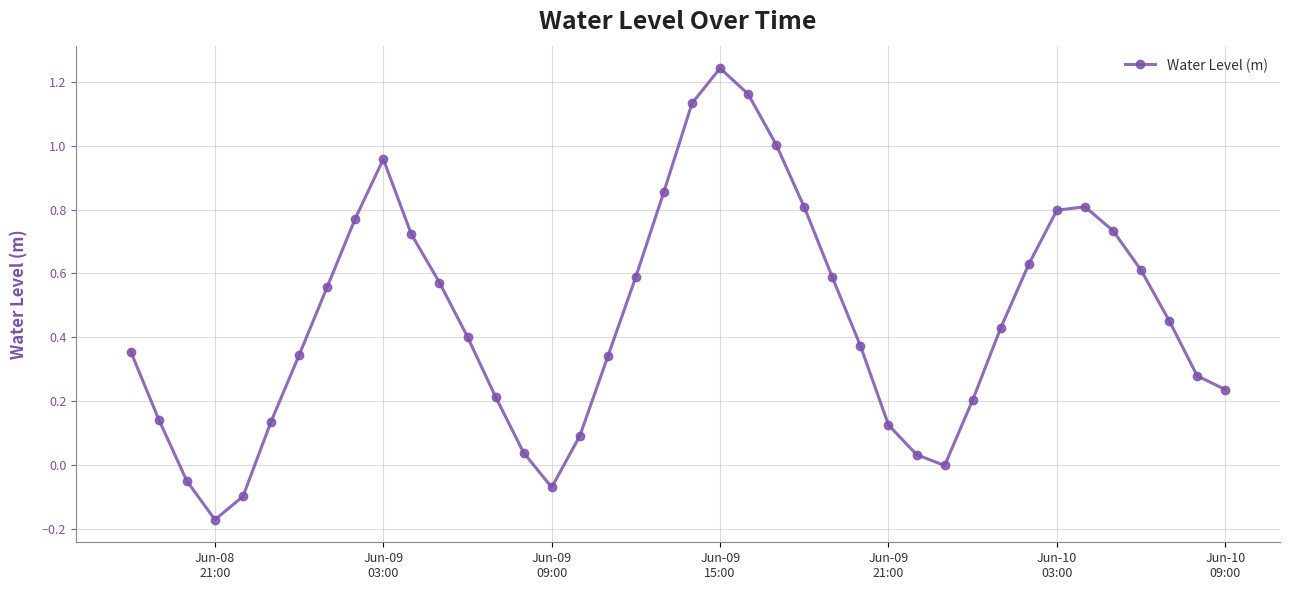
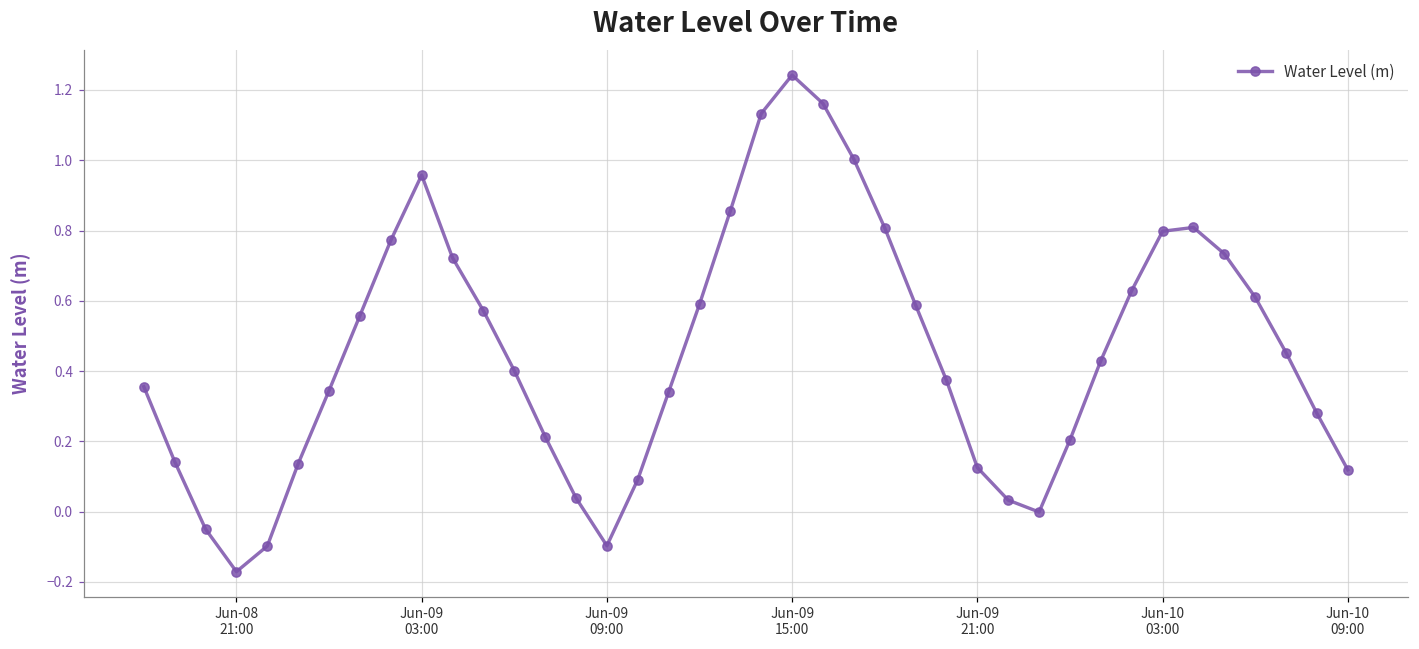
Jun-09 09:00: -0.07 -> -0.10
Jun-10 09:00: 0.24 -> 0.12
